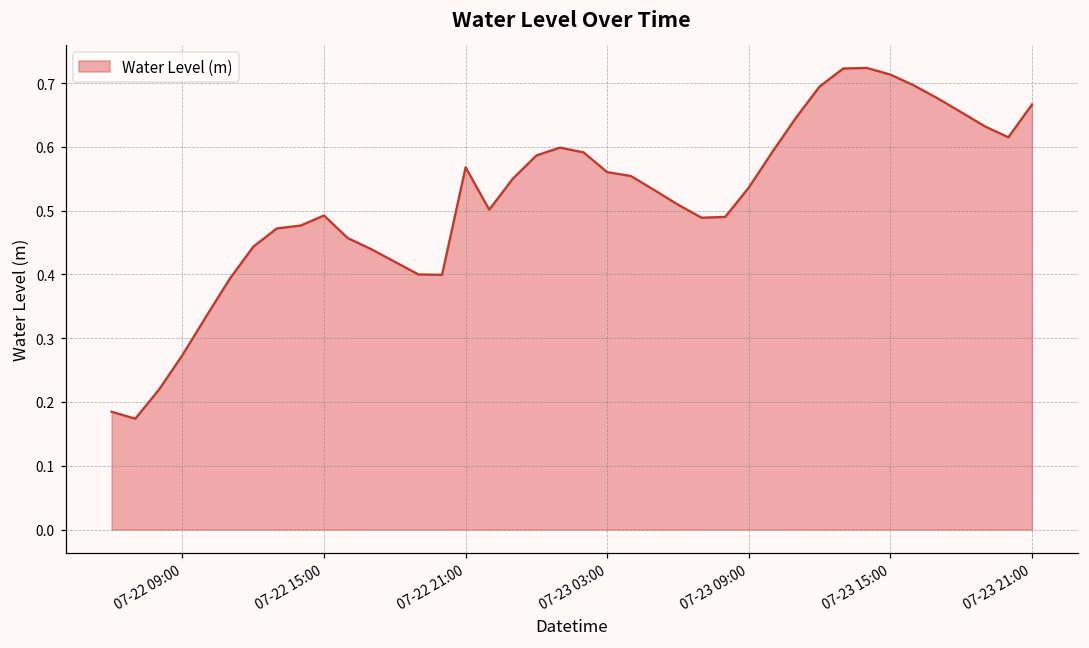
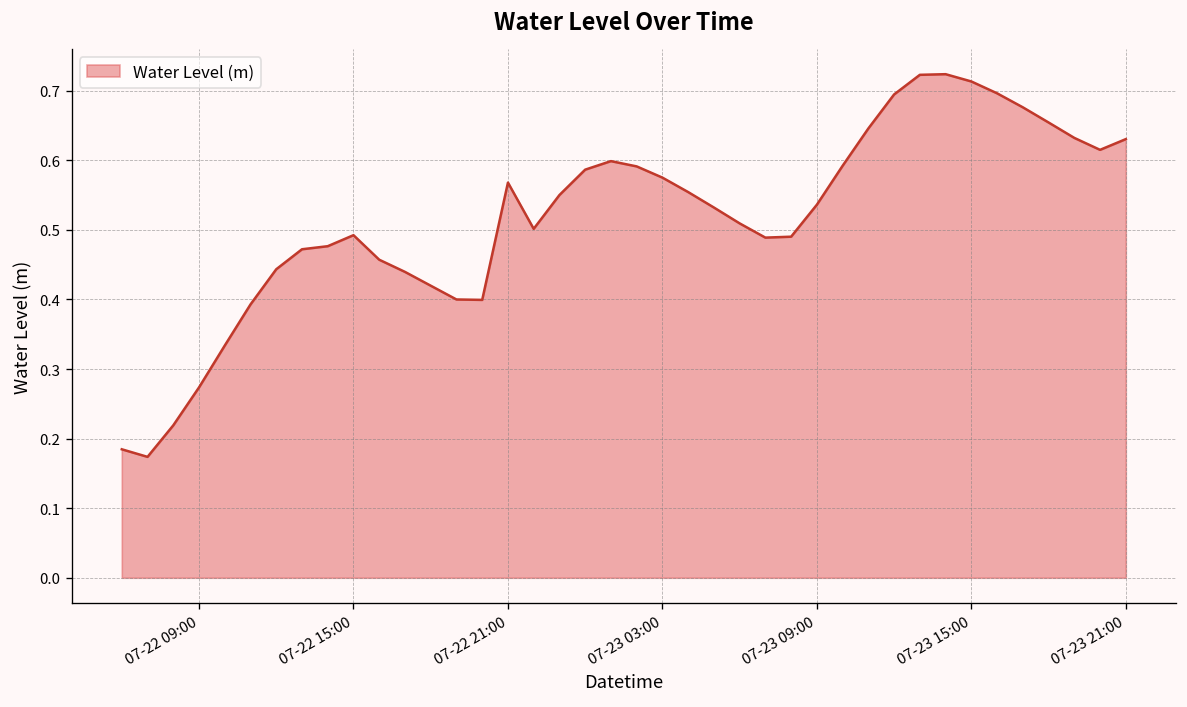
07-23 03:00: 0.56 -> 0.58
07-23 21:00: 0.67 -> 0.63
